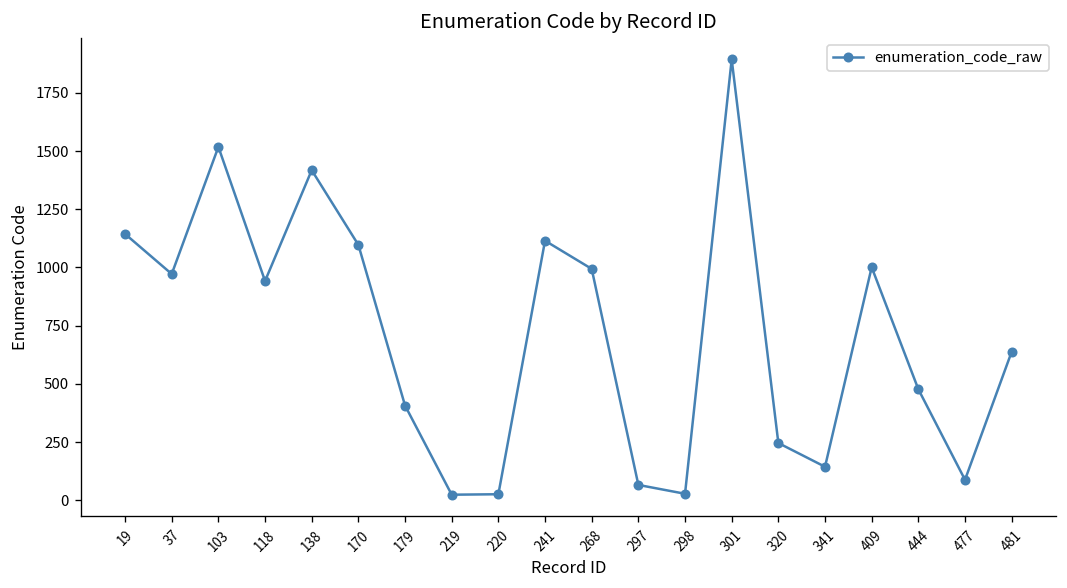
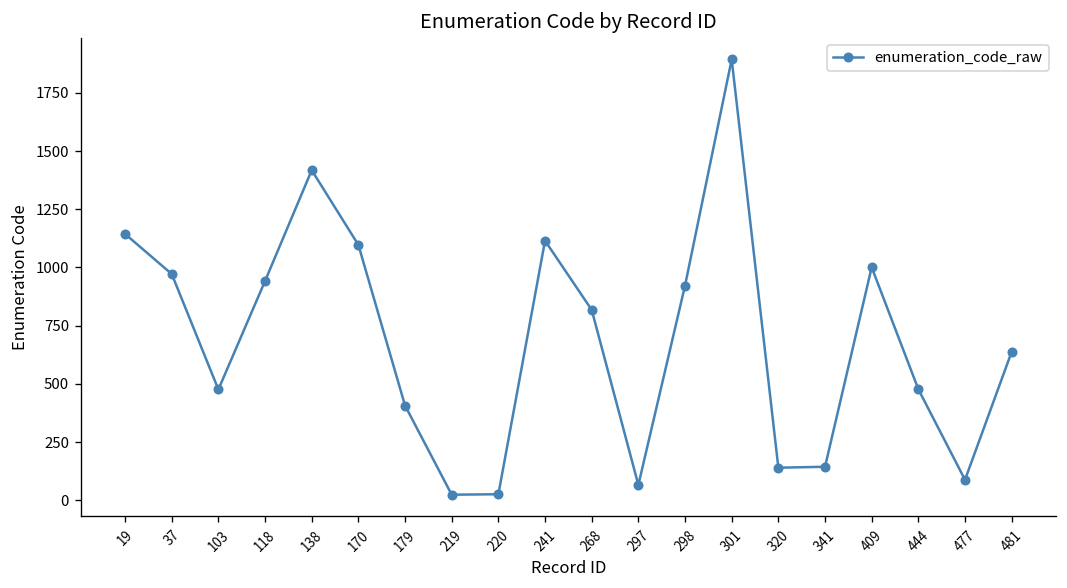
103: 1520 -> 480
268: 990 -> 820
298: 30 -> 920
320: 250 -> 140
